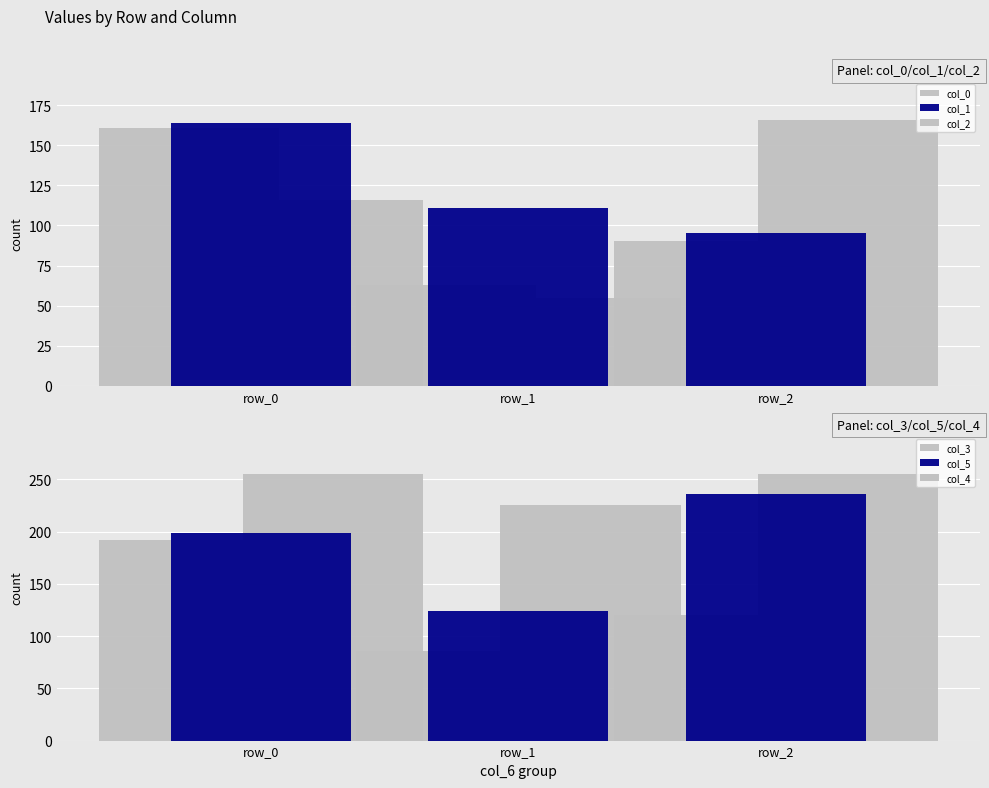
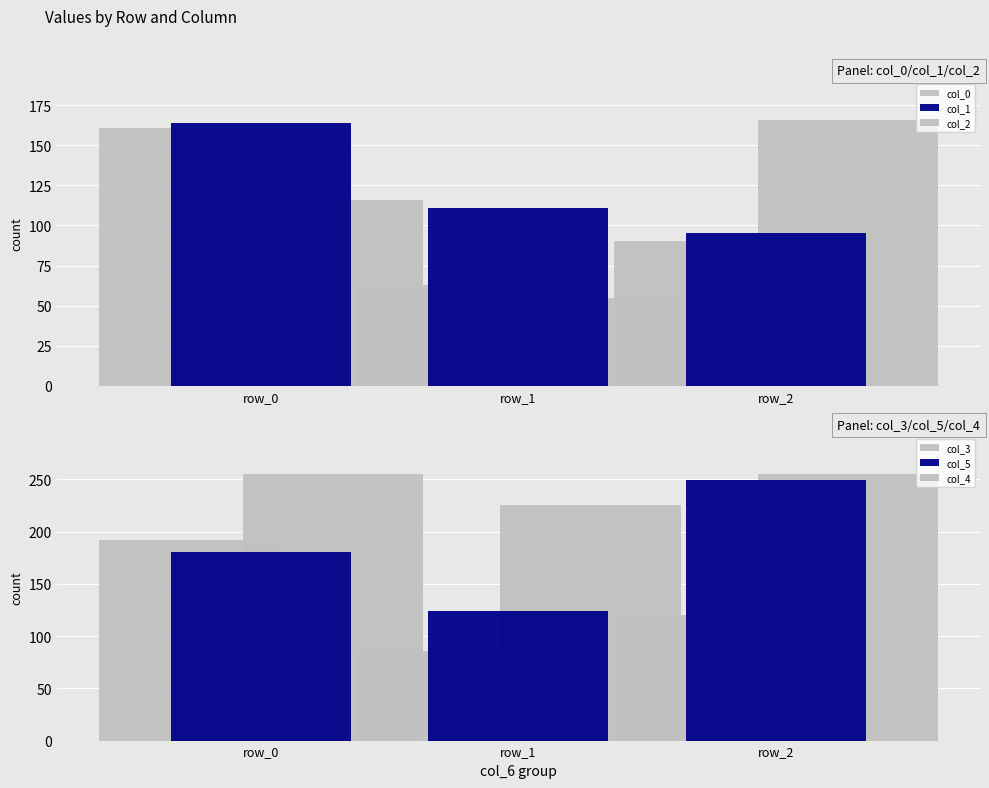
Panel: col_3/col_5/col_4, col_5, row_0: 199 -> 181
Panel: col_3/col_5/col_4, col_5, row_2: 236 -> 249
